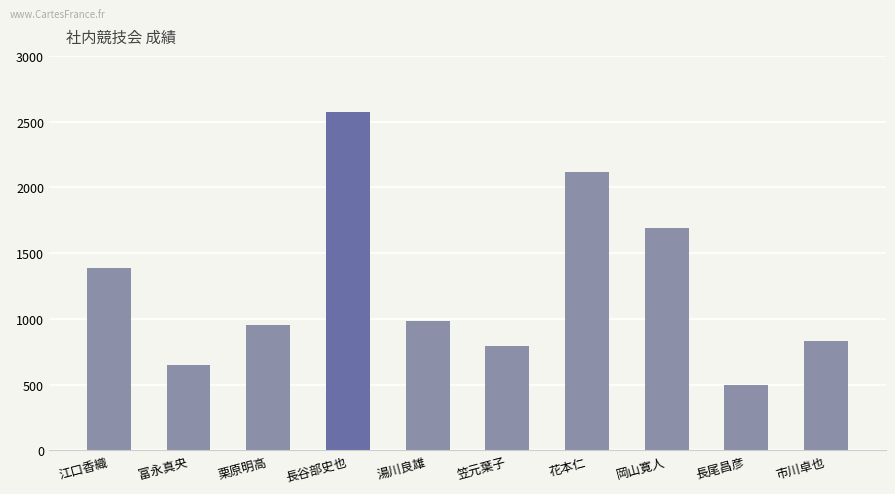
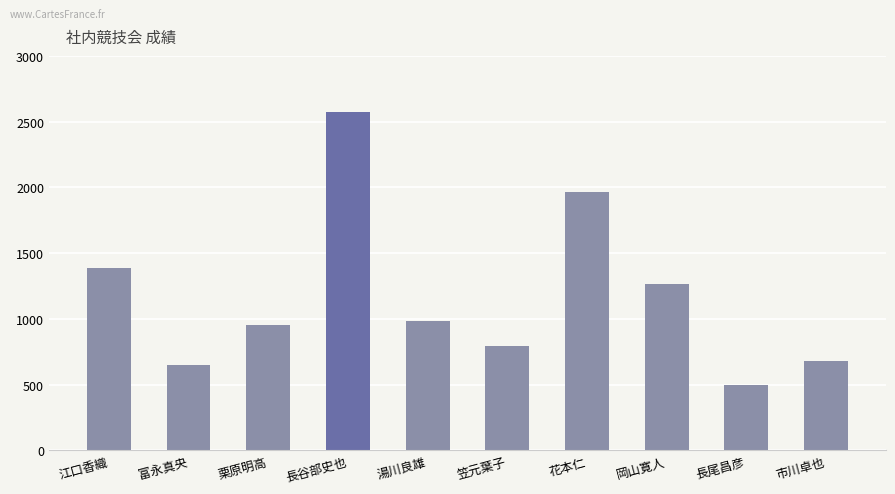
花本仁: 2120 -> 1970
岡山寛人: 1690 -> 1270
市川卓也: 830 -> 680
